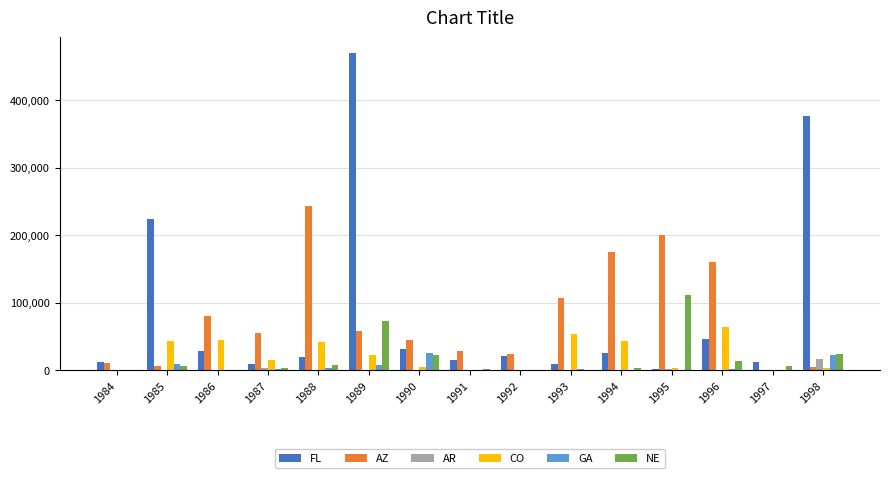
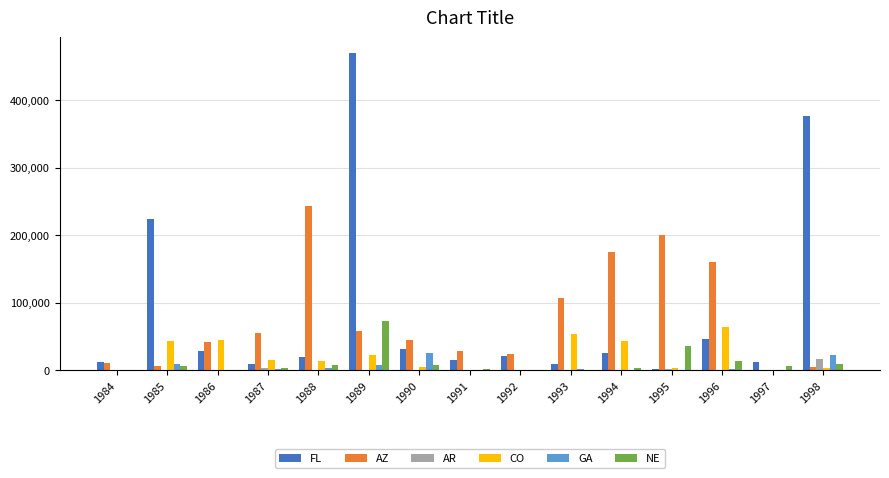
AZ, 1986: 80,000 -> 40,000
CO, 1988: 40,000 -> 10,000
NE, 1990: 20,000 -> 10,000
NE, 1995: 110,000 -> 40,000
NE, 1998: 20,000 -> 10,000
